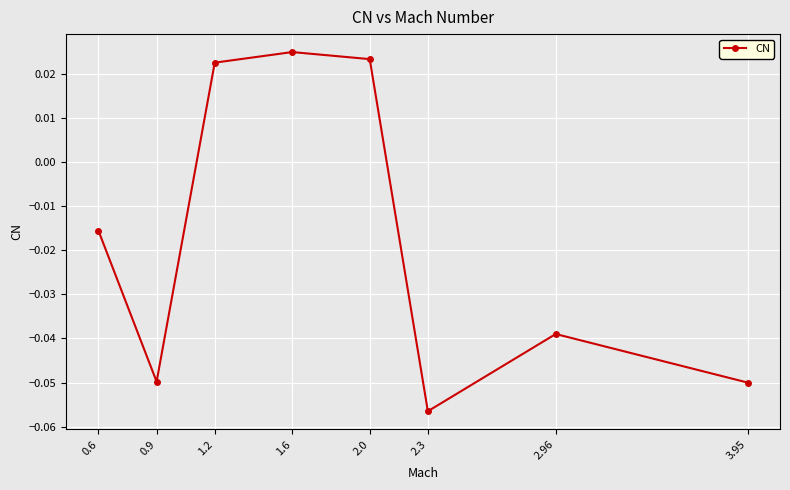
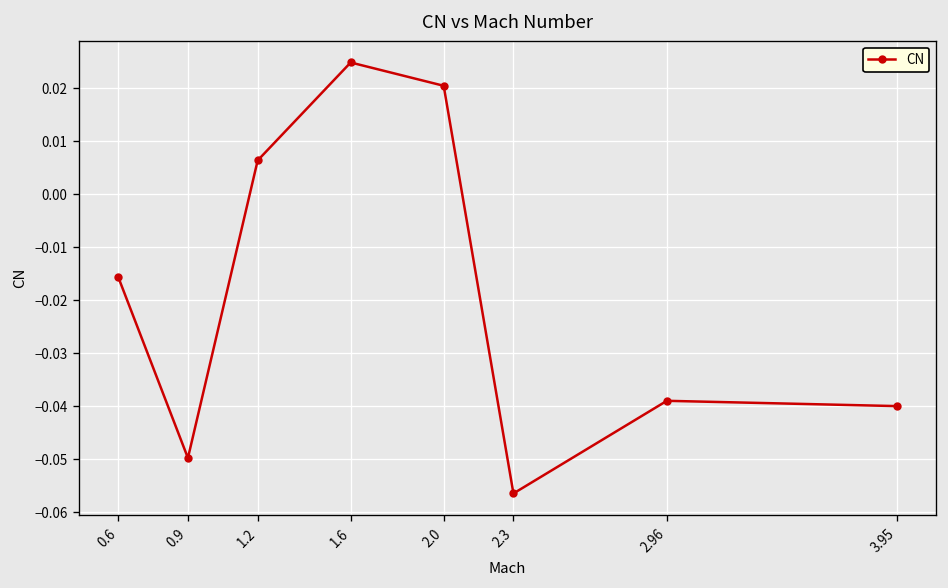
1.2: 0.023 -> 0.006
2.0: 0.023 -> 0.021
3.95: -0.05 -> -0.04
